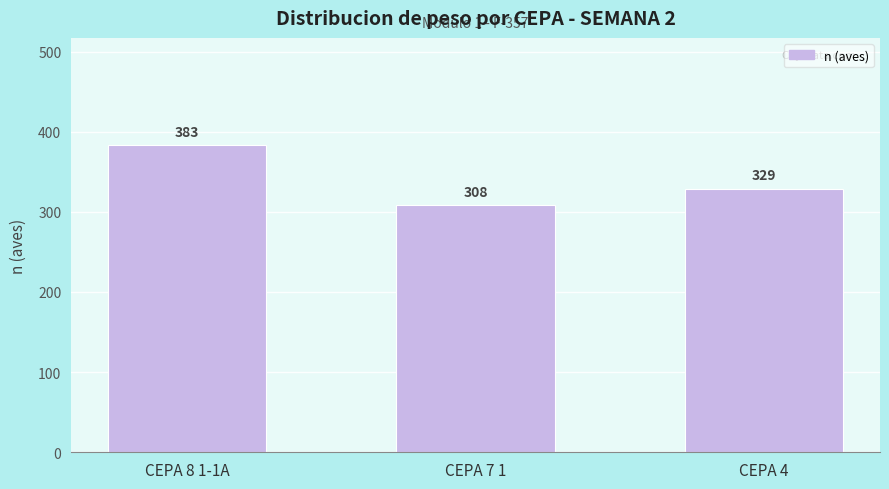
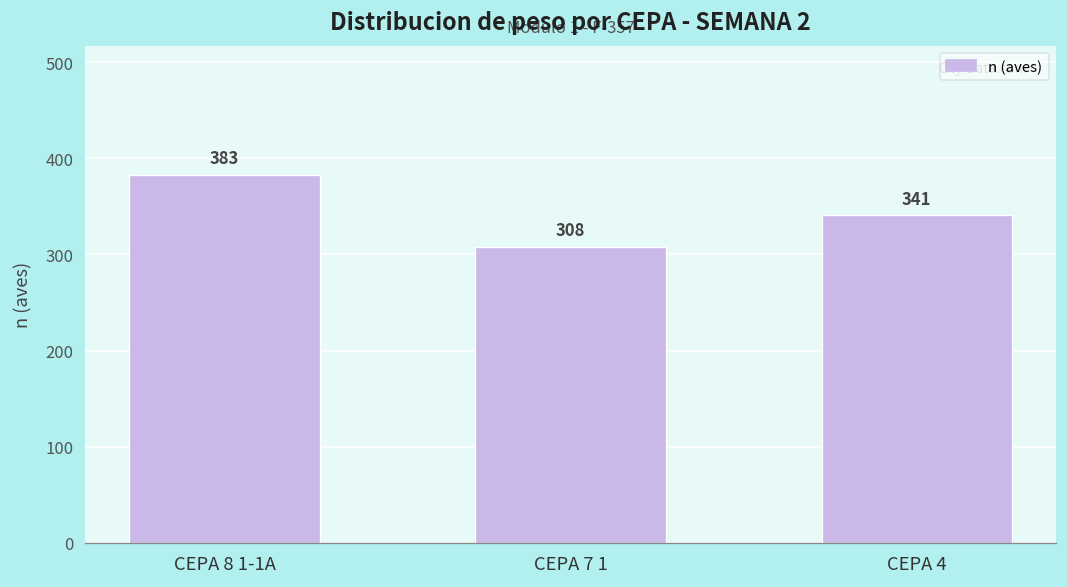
CEPA 4: 329 -> 341
